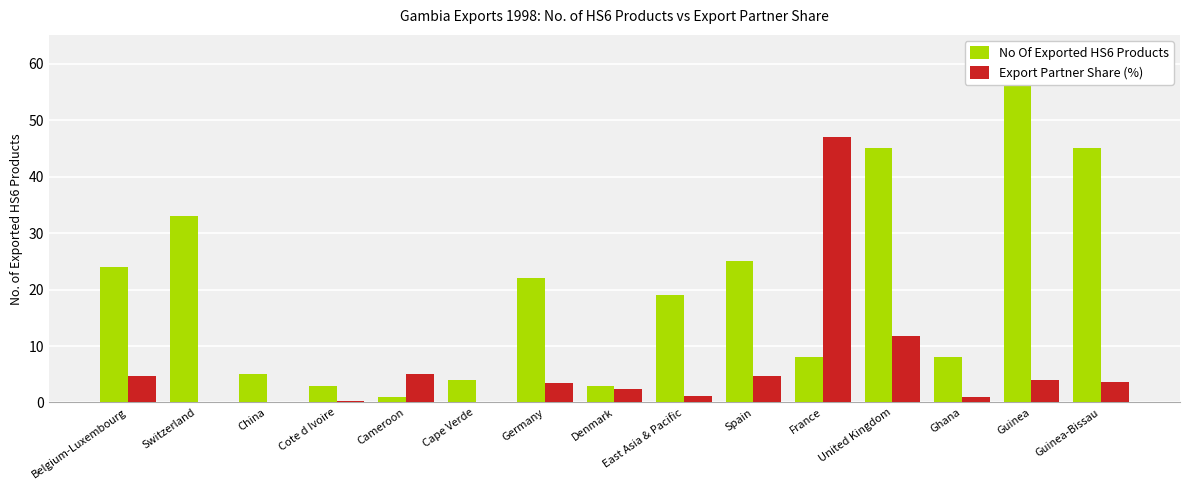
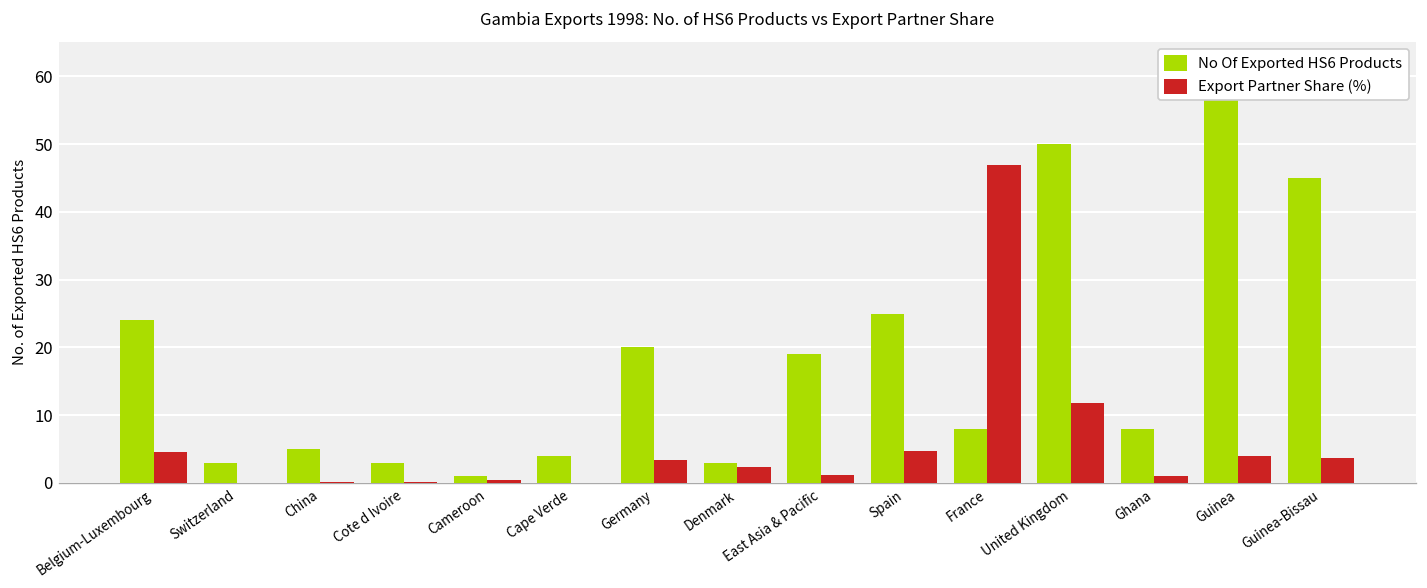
No Of Exported HS6 Products, Switzerland: 33 -> 3
Export Partner Share (%), Cameroon: 5 -> 0
No Of Exported HS6 Products, Germany: 22 -> 20
No Of Exported HS6 Products, United Kingdom: 45 -> 50
